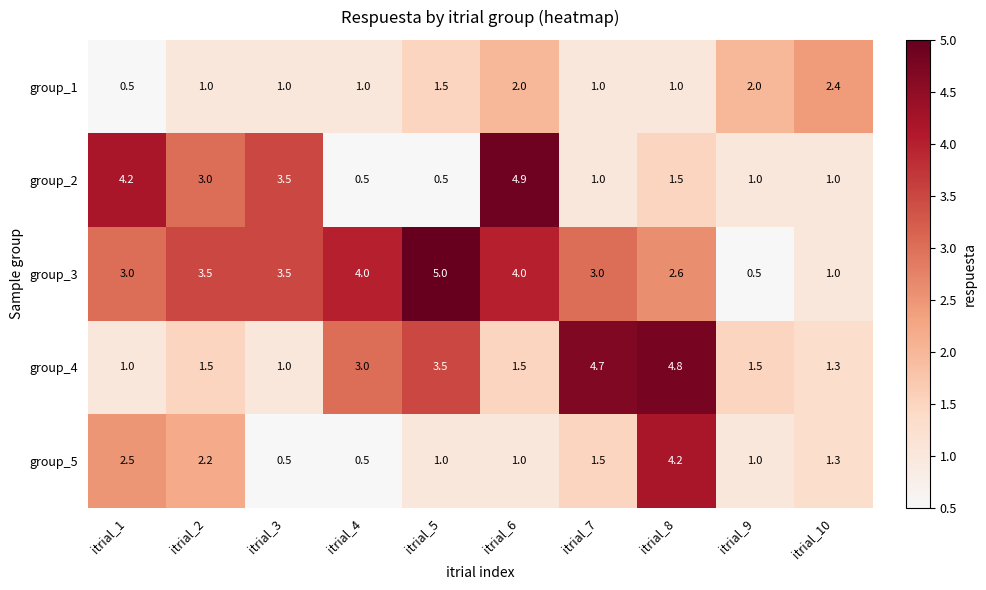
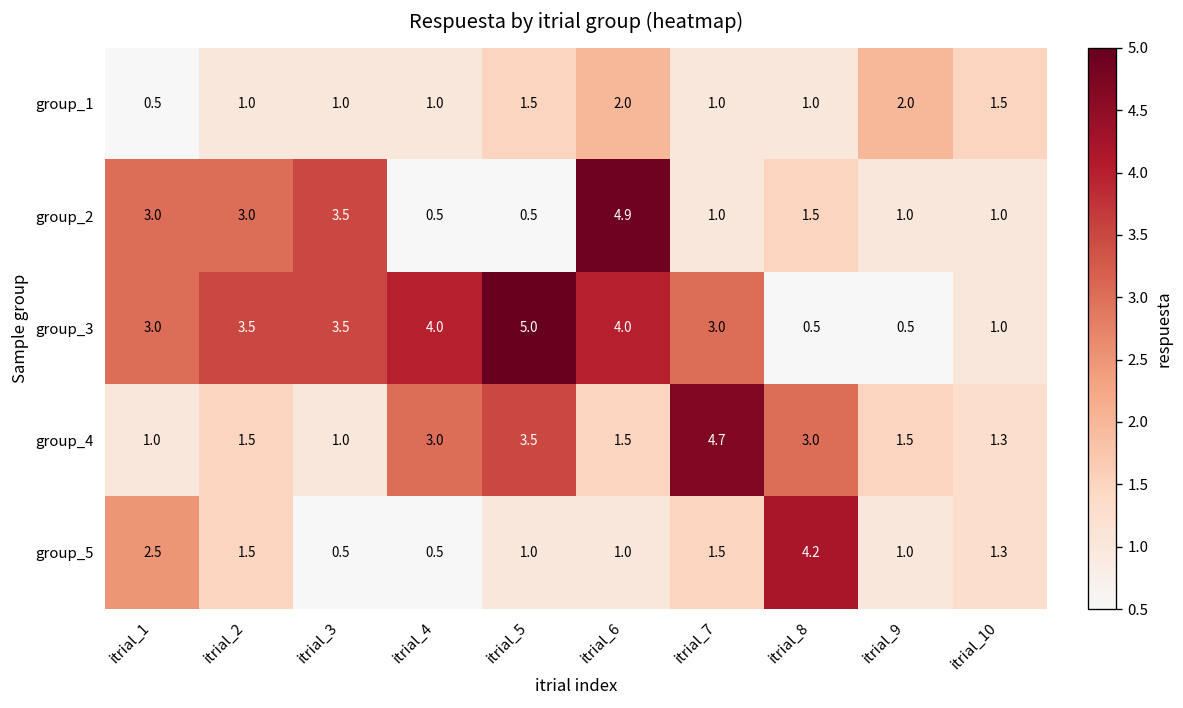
group_1, itrial_10: 2.4 -> 1.5
group_2, itrial_1: 4.2 -> 3.0
group_3, itrial_8: 2.6 -> 0.5
group_4, itrial_8: 4.8 -> 3.0
group_5, itrial_2: 2.2 -> 1.5
